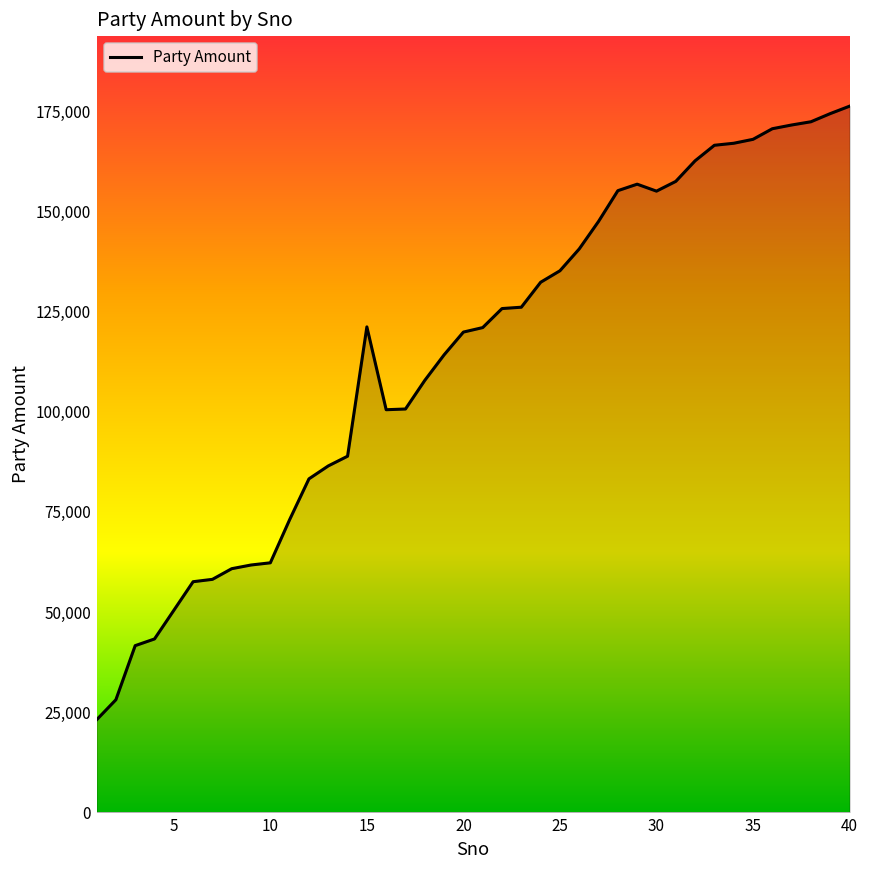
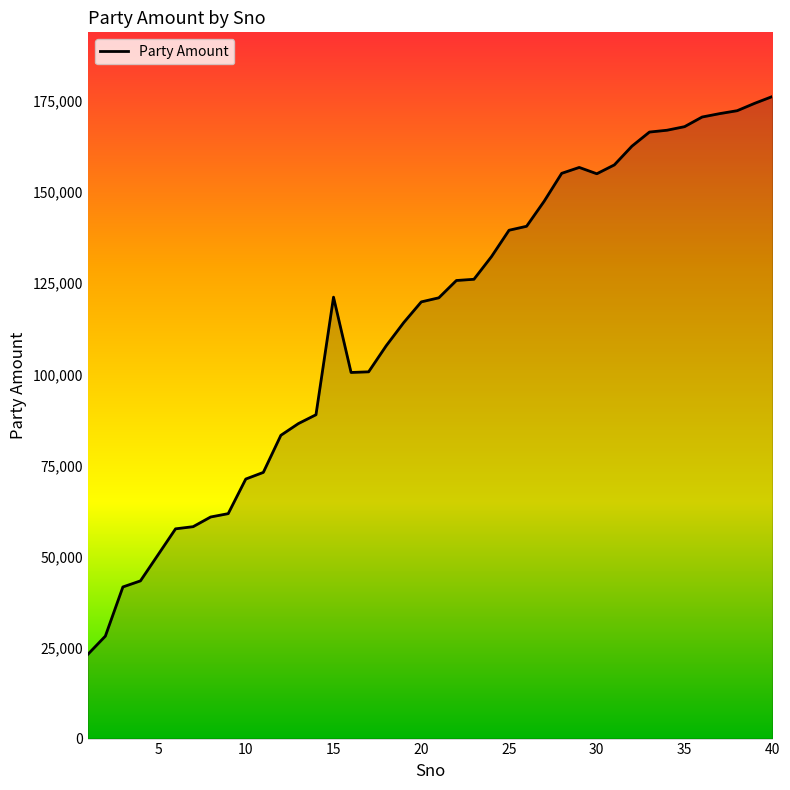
10: 62,000 -> 71,000
25: 135,000 -> 140,000
